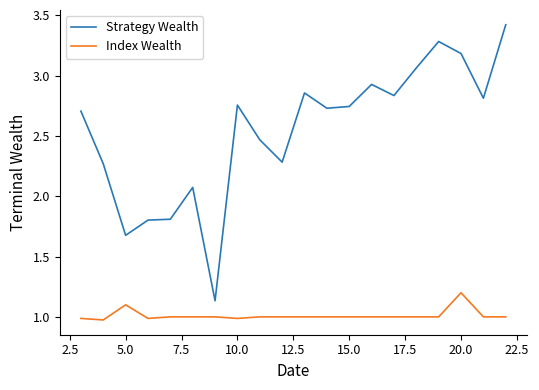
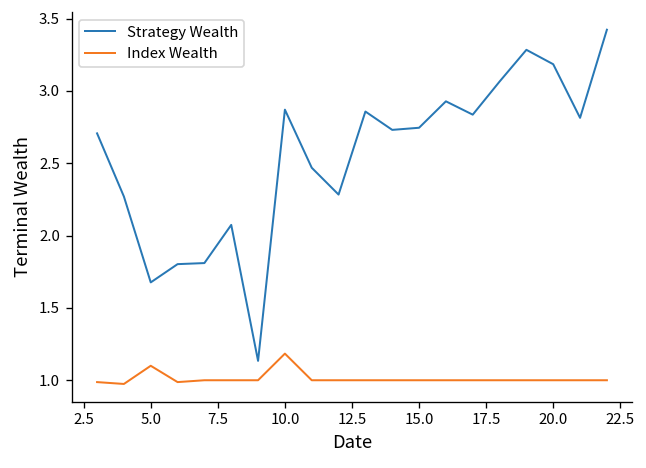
Strategy Wealth, 10.0: 2.76 -> 2.87
Index Wealth, 10.0: 0.99 -> 1.18
Index Wealth, 20.0: 1.2 -> 1.0
